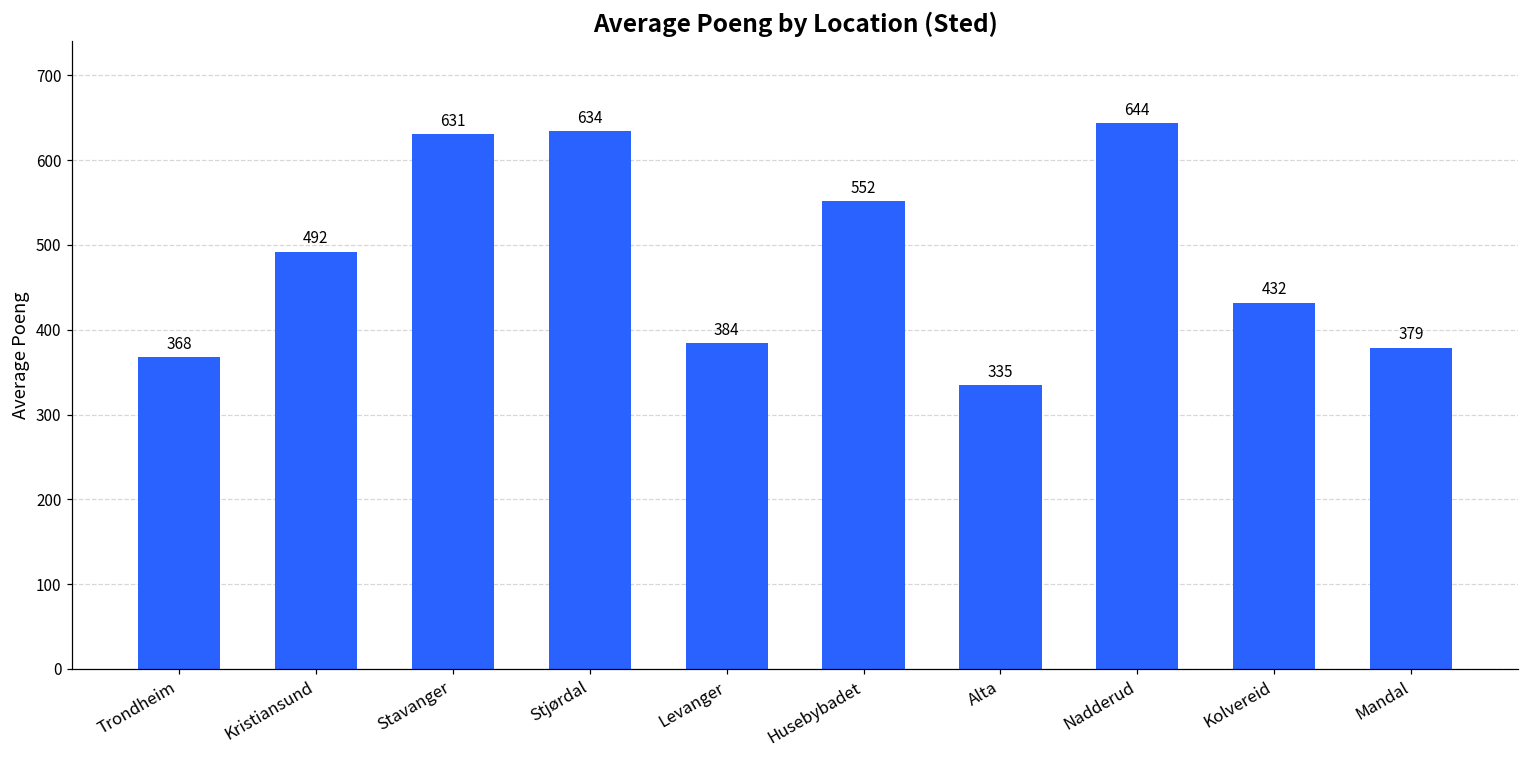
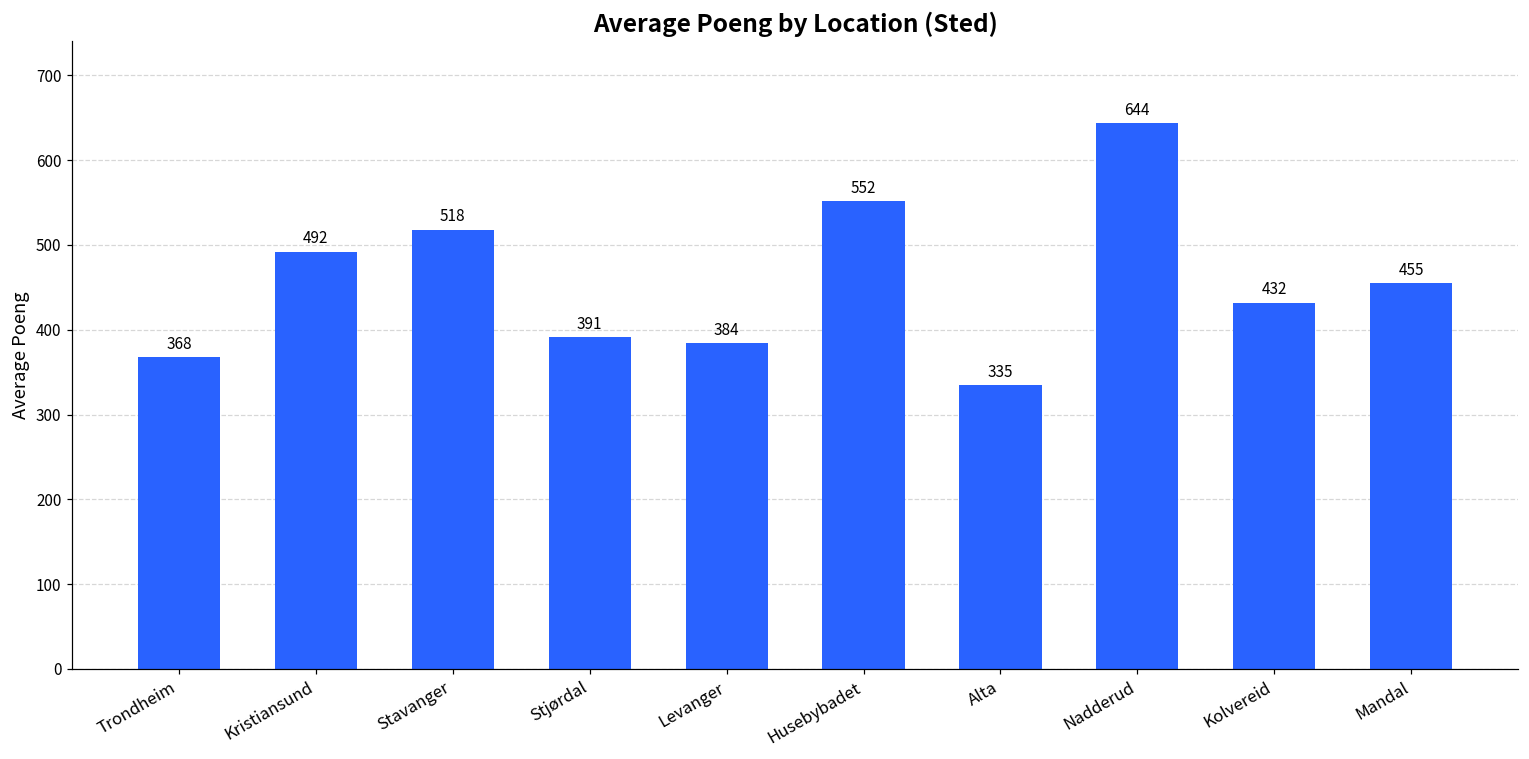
Stavanger: 631 -> 518
Stjørdal: 634 -> 391
Mandal: 379 -> 455
